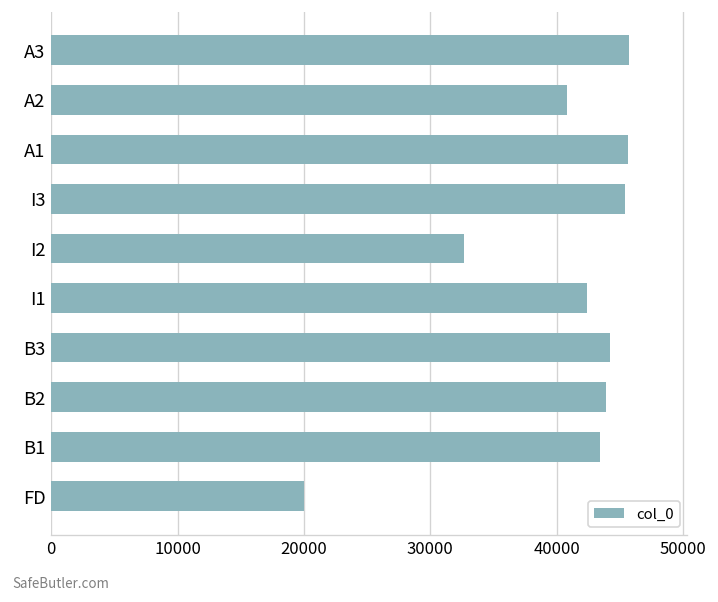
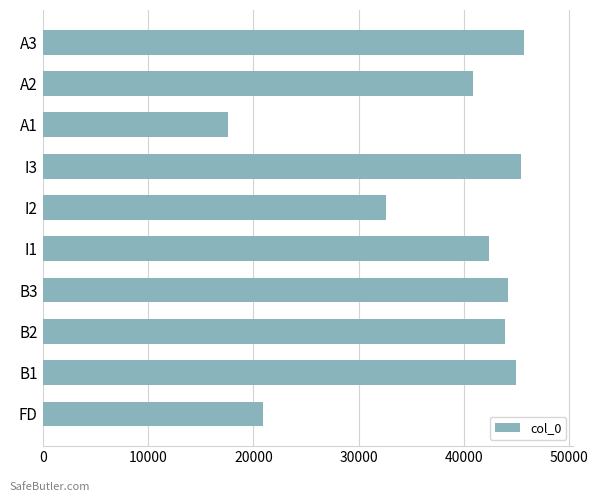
A1: 45600 -> 17600
B1: 43400 -> 45000
FD: 20000 -> 21000
